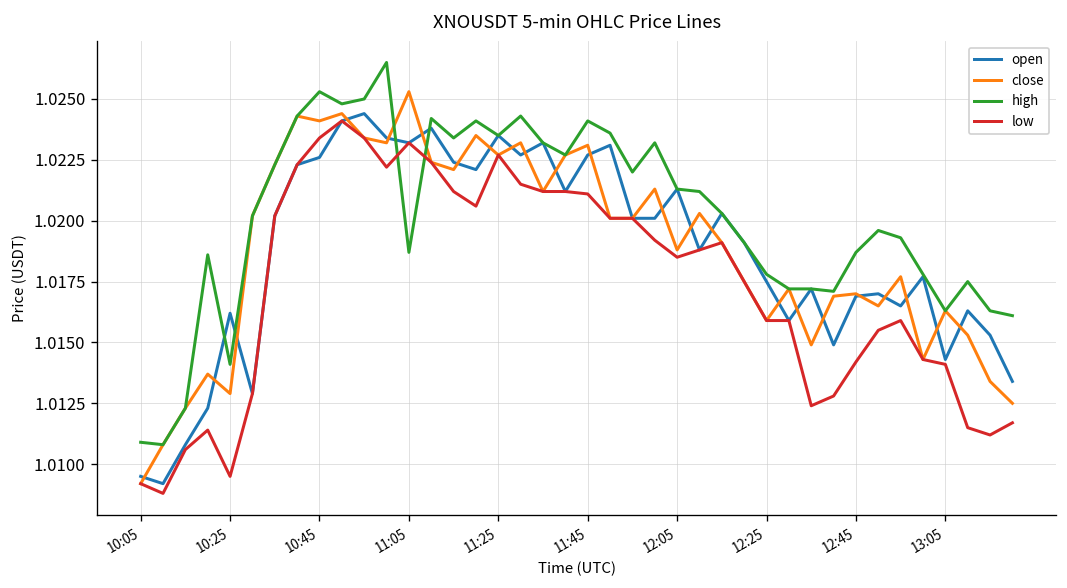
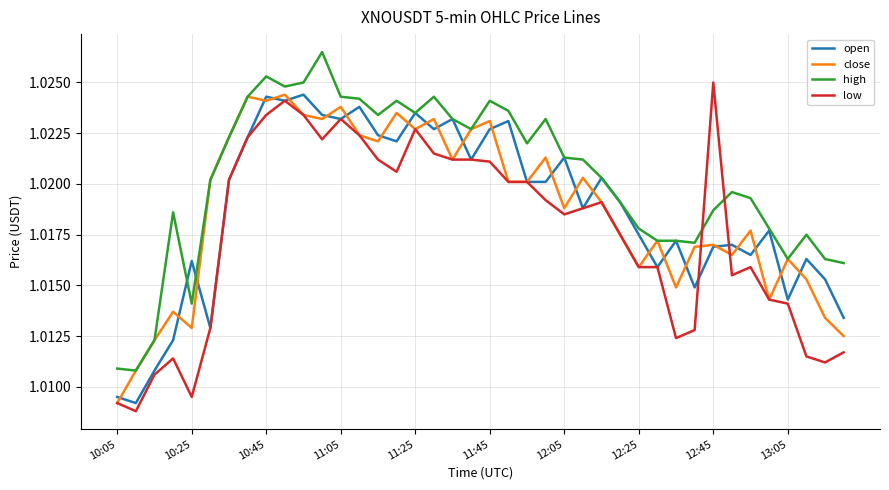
open, 10:45: 1.0226 -> 1.0243
close, 11:05: 1.0253 -> 1.0238
high, 11:05: 1.0187 -> 1.0243
low, 12:45: 1.0142 -> 1.0250
